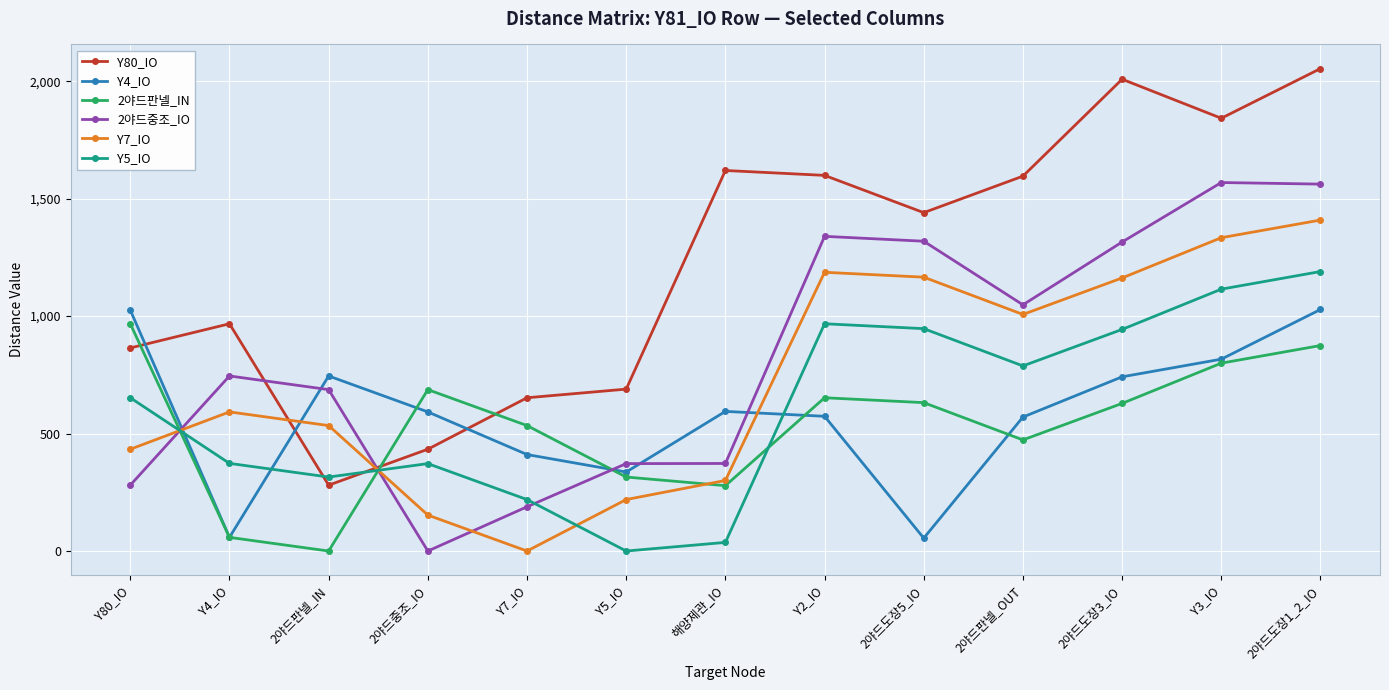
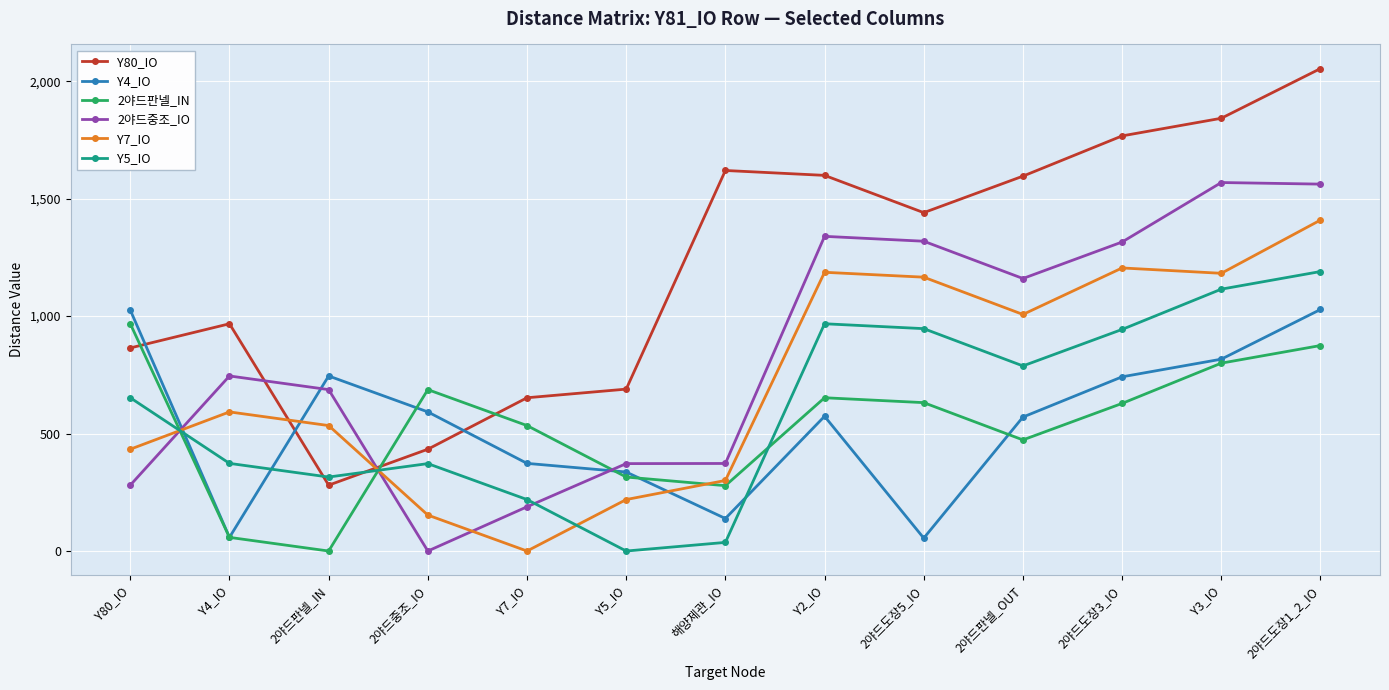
Y4_IO, Y7_IO: 410 -> 370
Y4_IO, 해양제관_IO: 590 -> 140
2야드중조_IO, 2야드판넬_OUT: 1,050 -> 1,160
Y80_IO, 2야드도장3_IO: 2,010 -> 1,770
Y7_IO, 2야드도장3_IO: 1,160 -> 1,200
Y7_IO, Y3_IO: 1,330 -> 1,180
